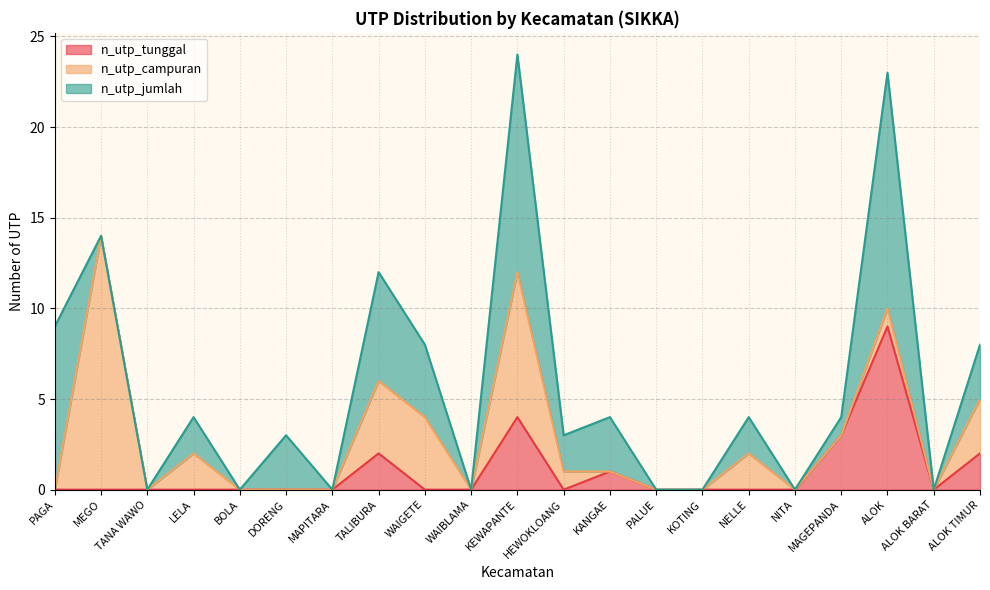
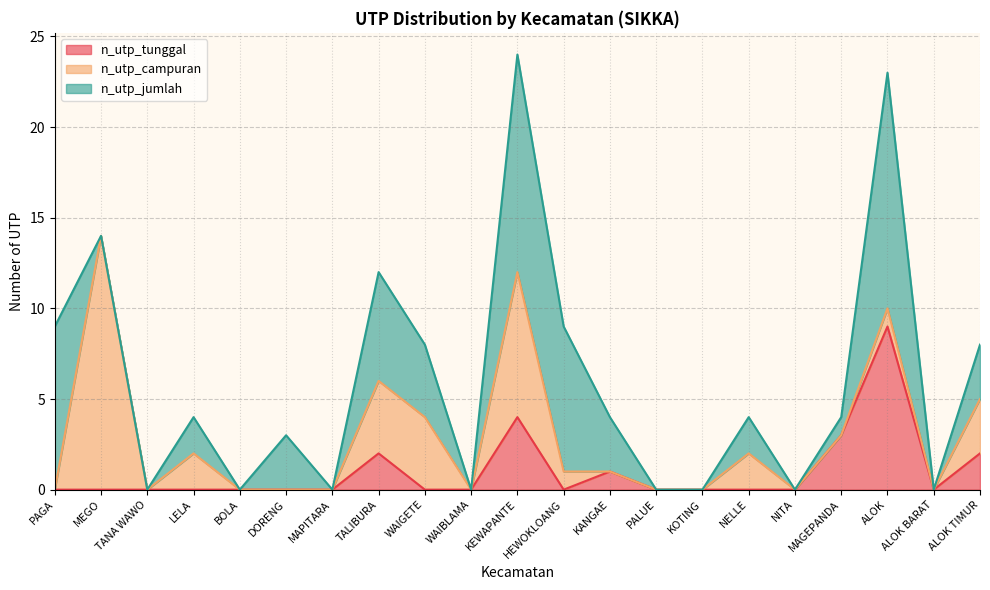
n_utp_jumlah, HEWOKLOANG: 2 -> 8
